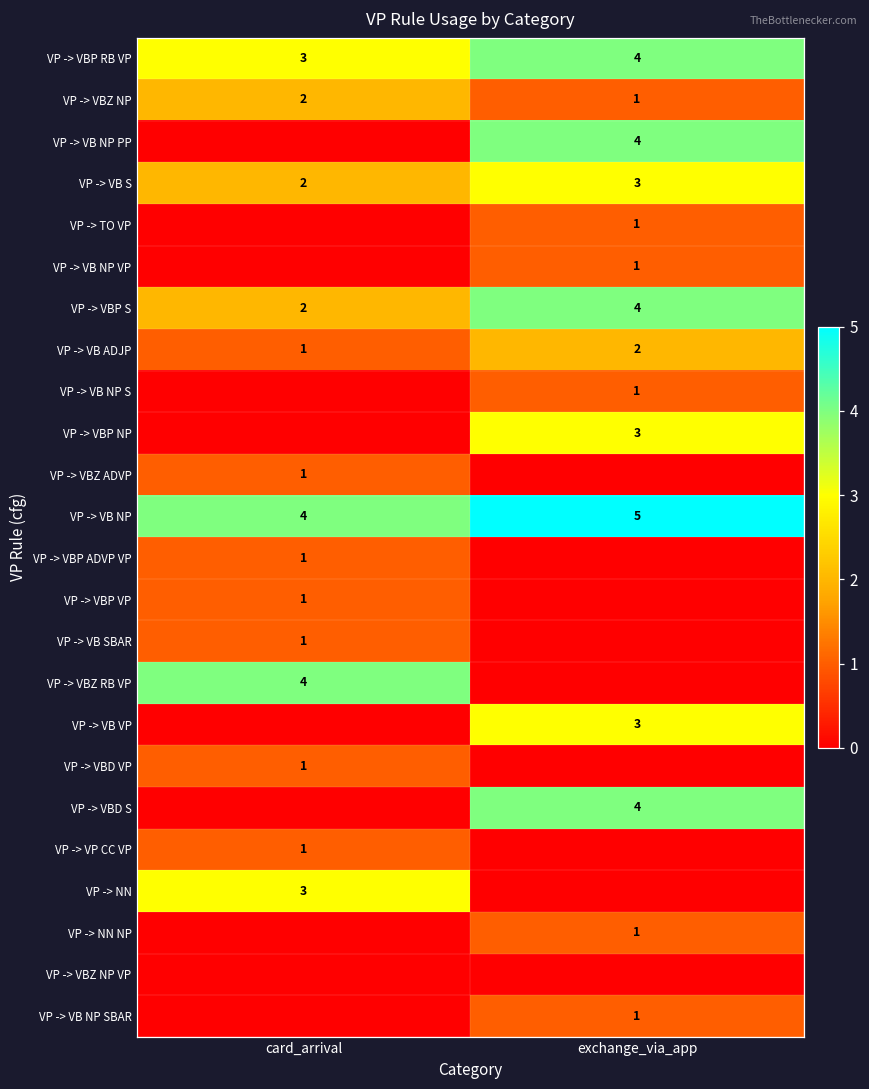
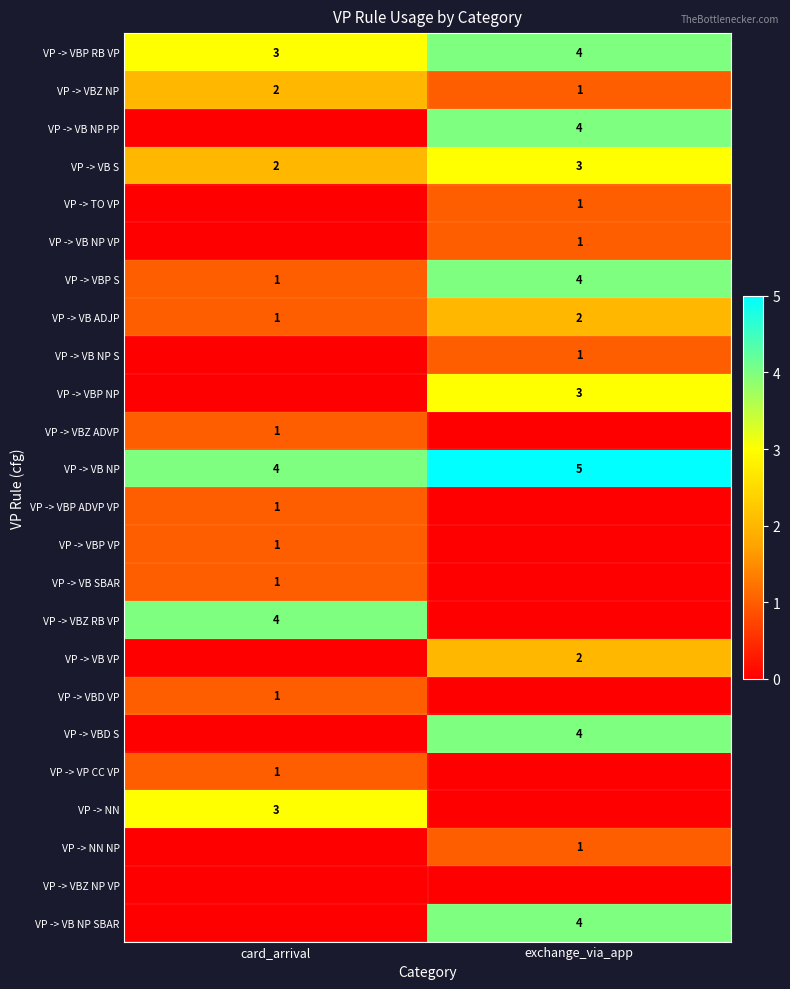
VP -> VBP S, card_arrival: 2 -> 1
VP -> VB VP, exchange_via_app: 3 -> 2
VP -> VB NP SBAR, exchange_via_app: 1 -> 4
